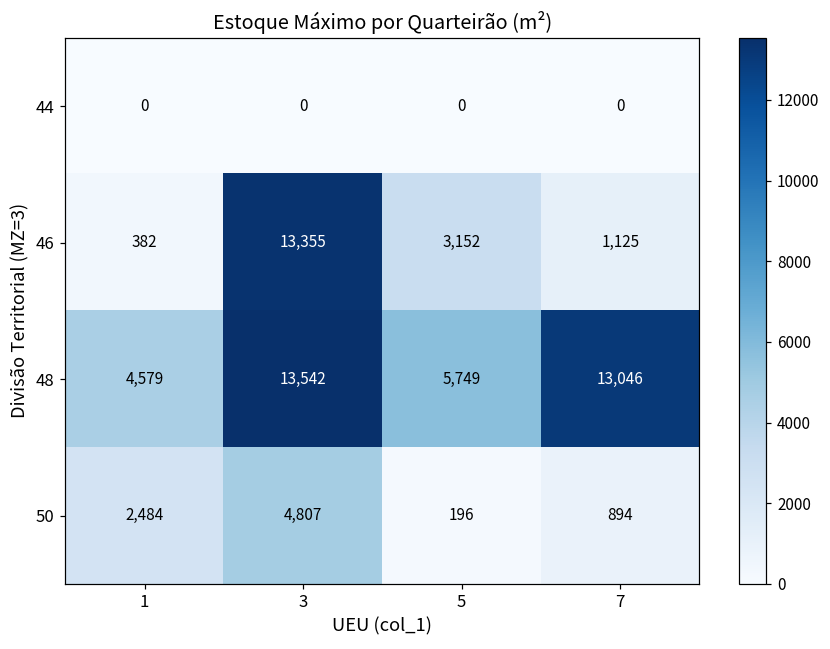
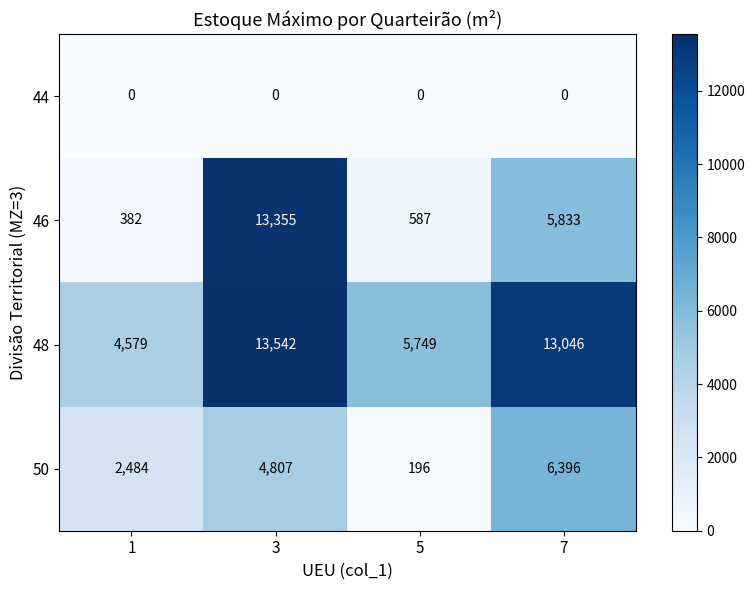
46, 5: 3,152 -> 587
46, 7: 1,125 -> 5,833
50, 7: 894 -> 6,396
